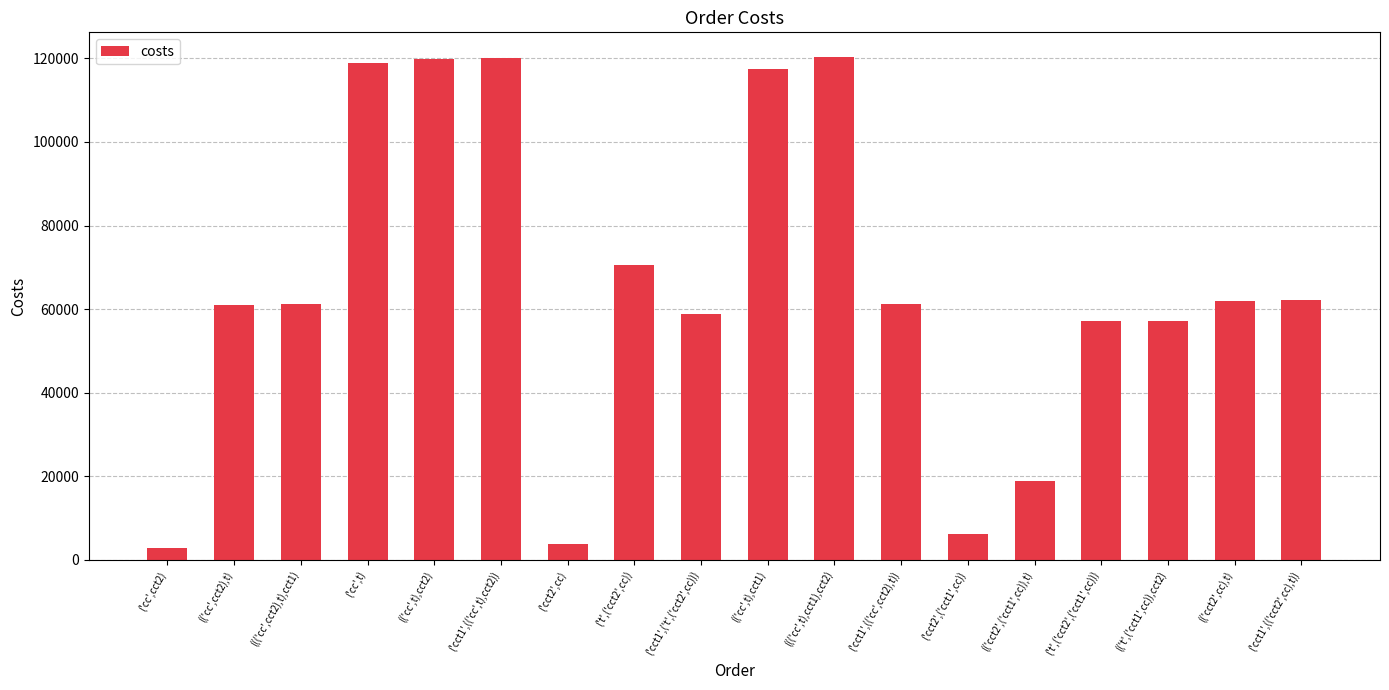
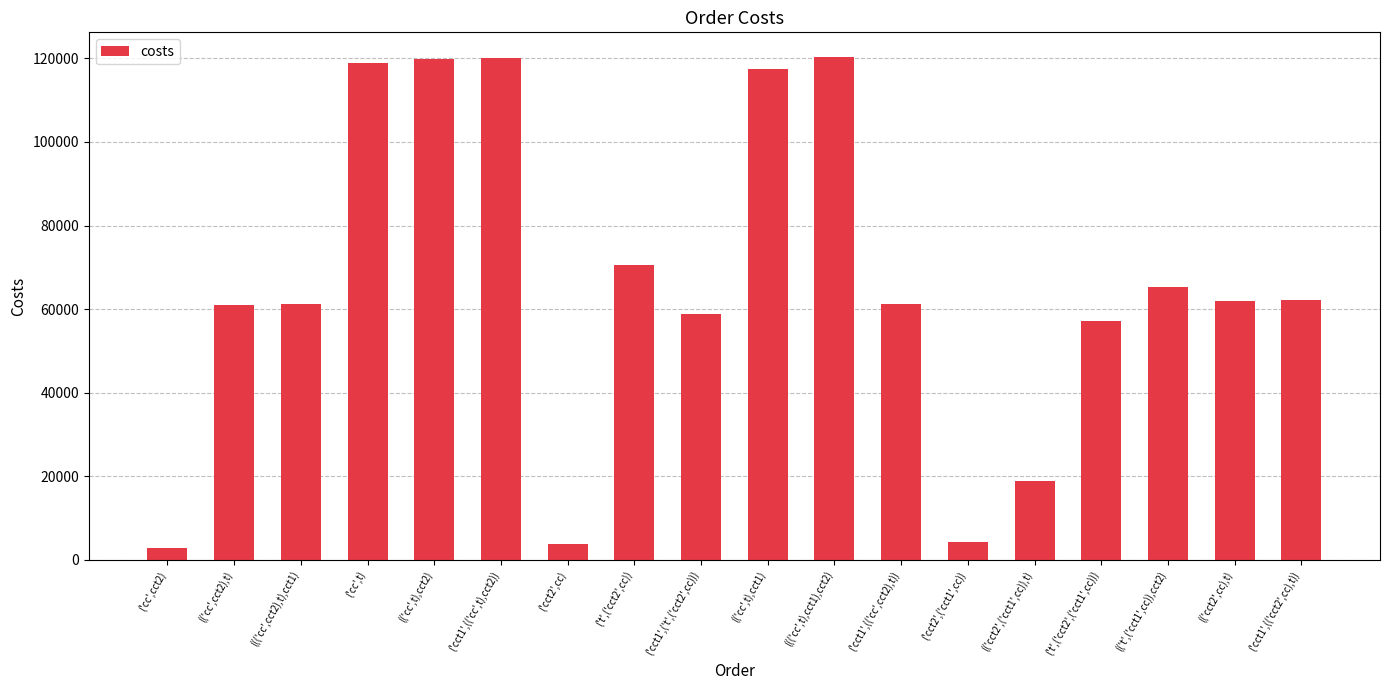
('cct2',('cct1',cc)): 6000 -> 4000
(('t',('cct1',cc)),cct2): 57000 -> 65000
